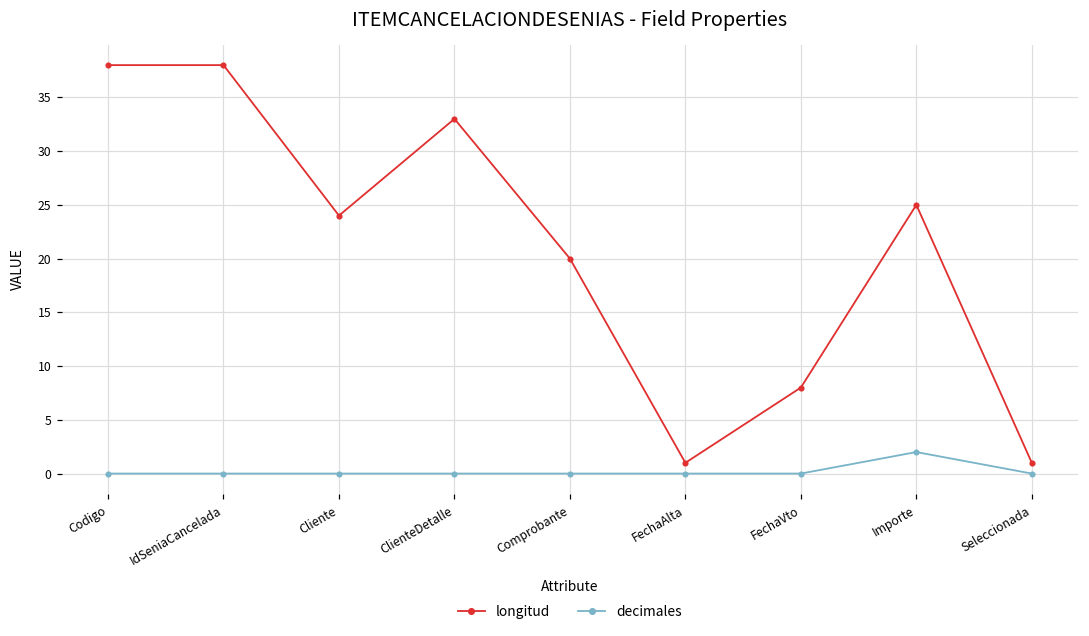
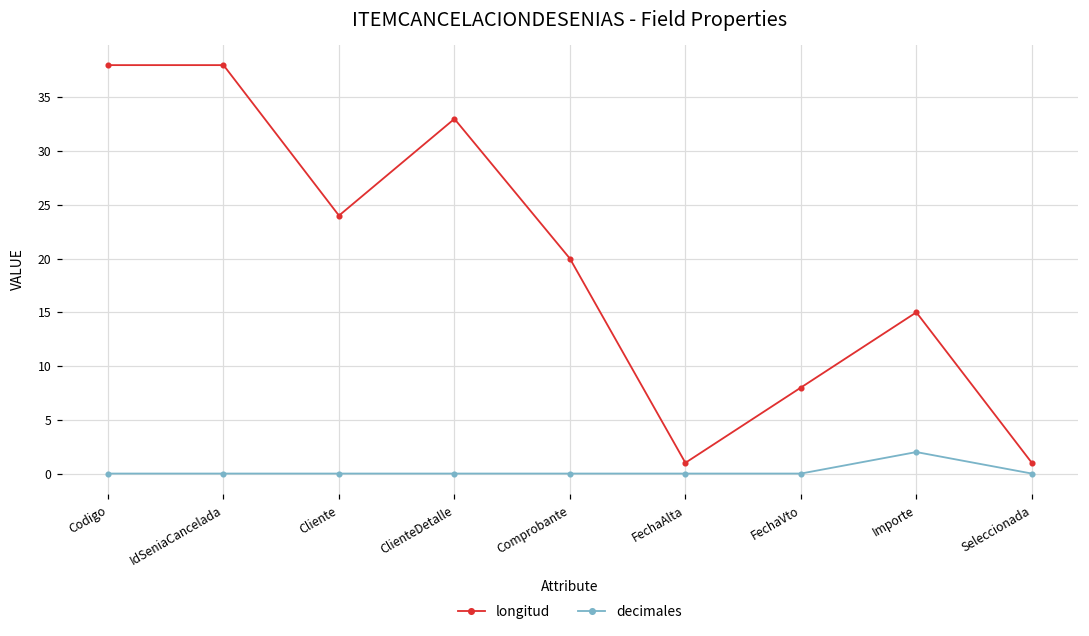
longitud, Importe: 25 -> 15
